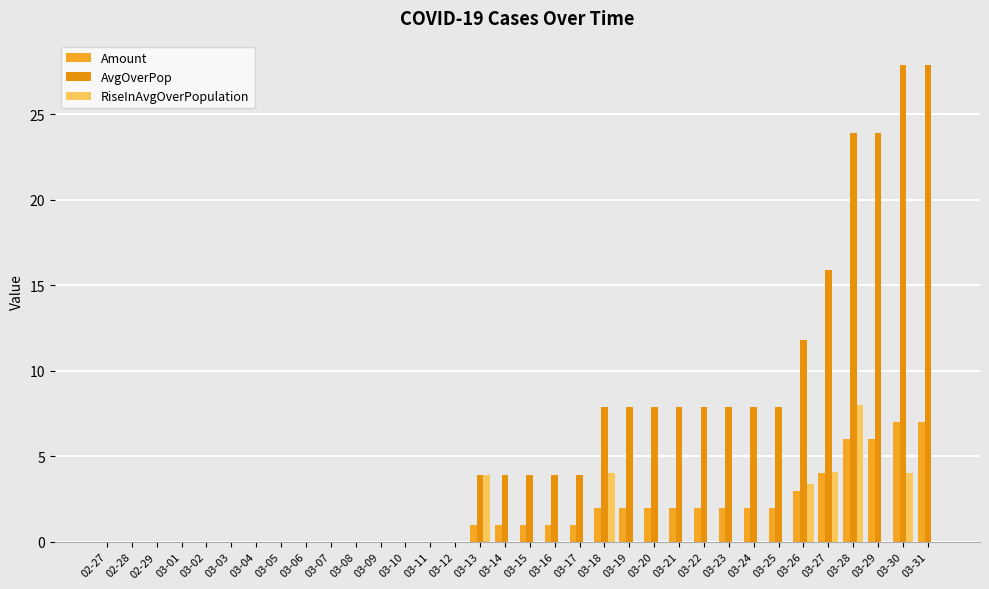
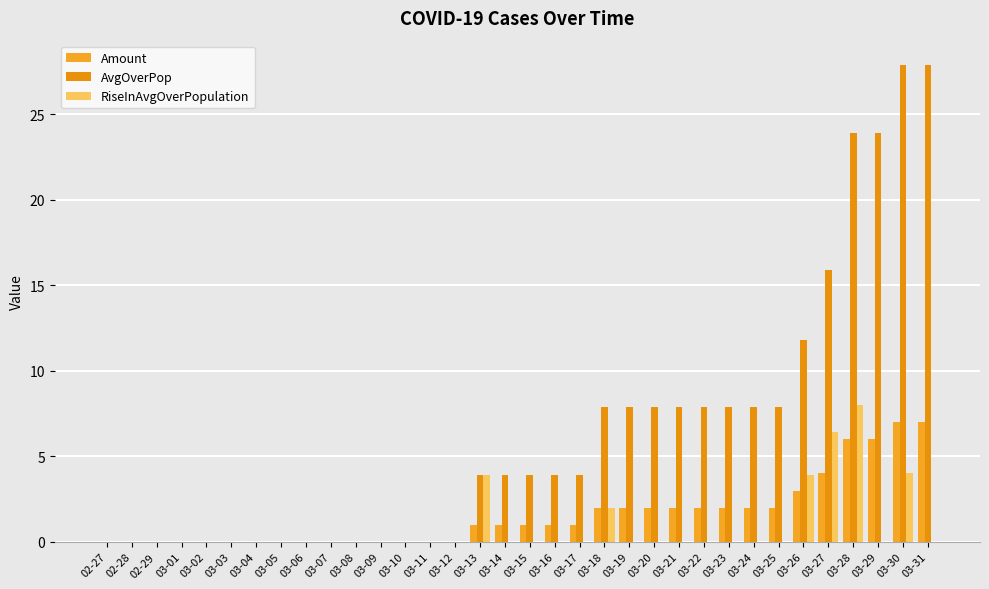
RiseInAvgOverPopulation, 03-18: 4 -> 2
RiseInAvgOverPopulation, 03-26: 3.4 -> 3.9
RiseInAvgOverPopulation, 03-27: 4.1 -> 6.4
